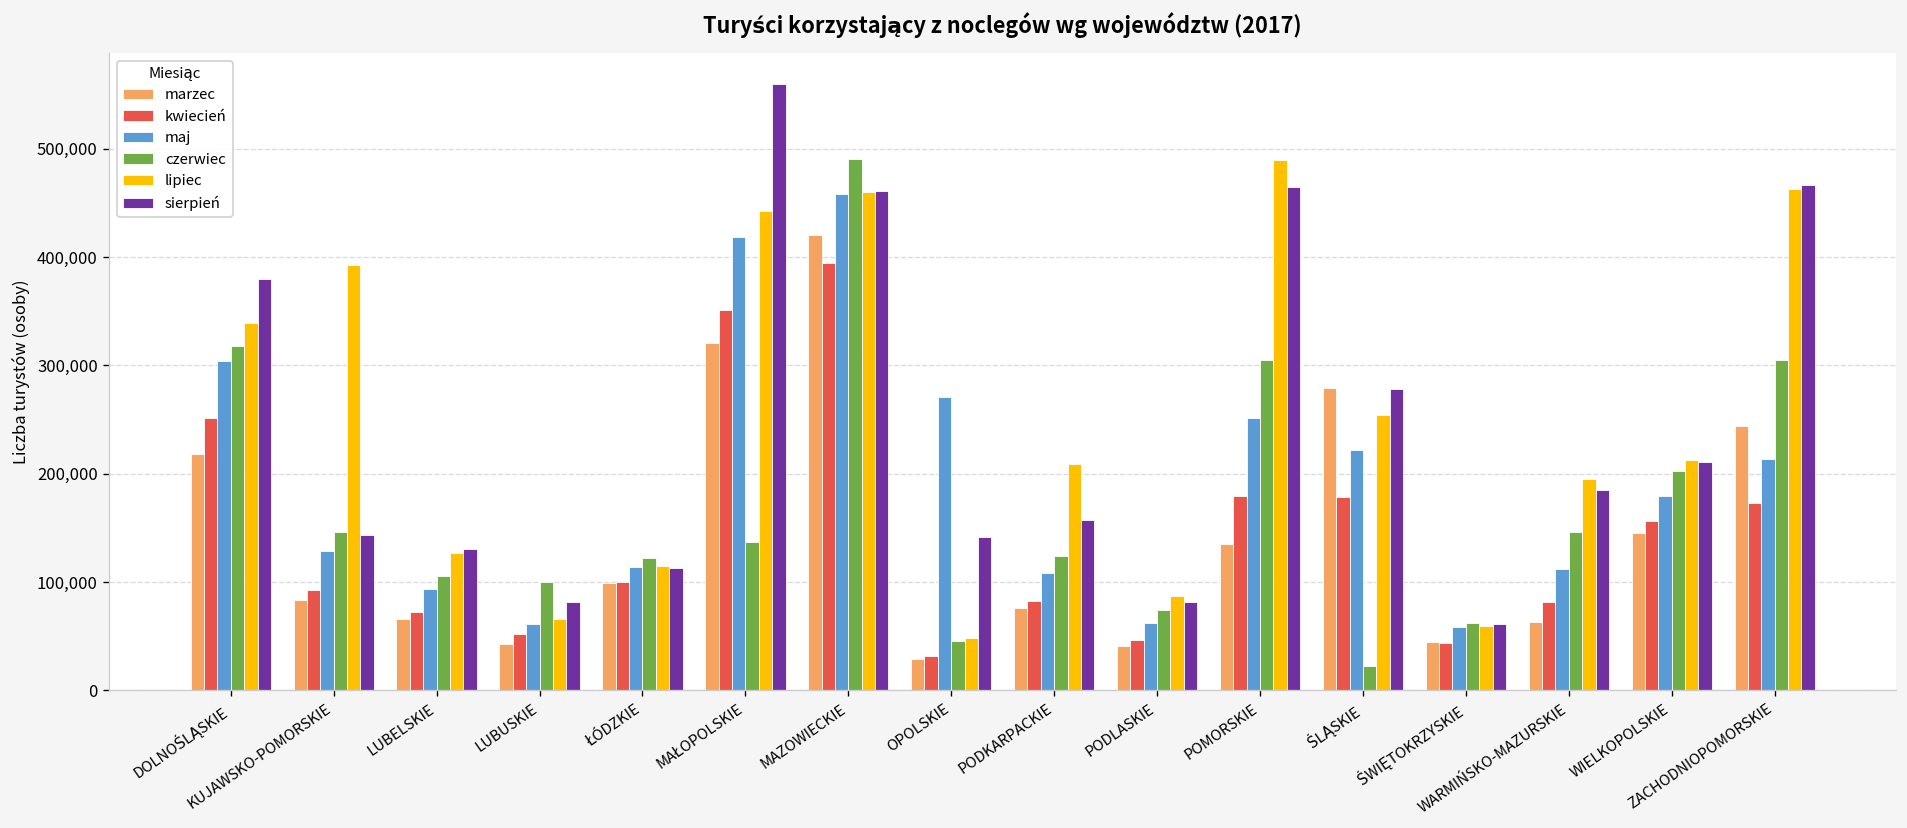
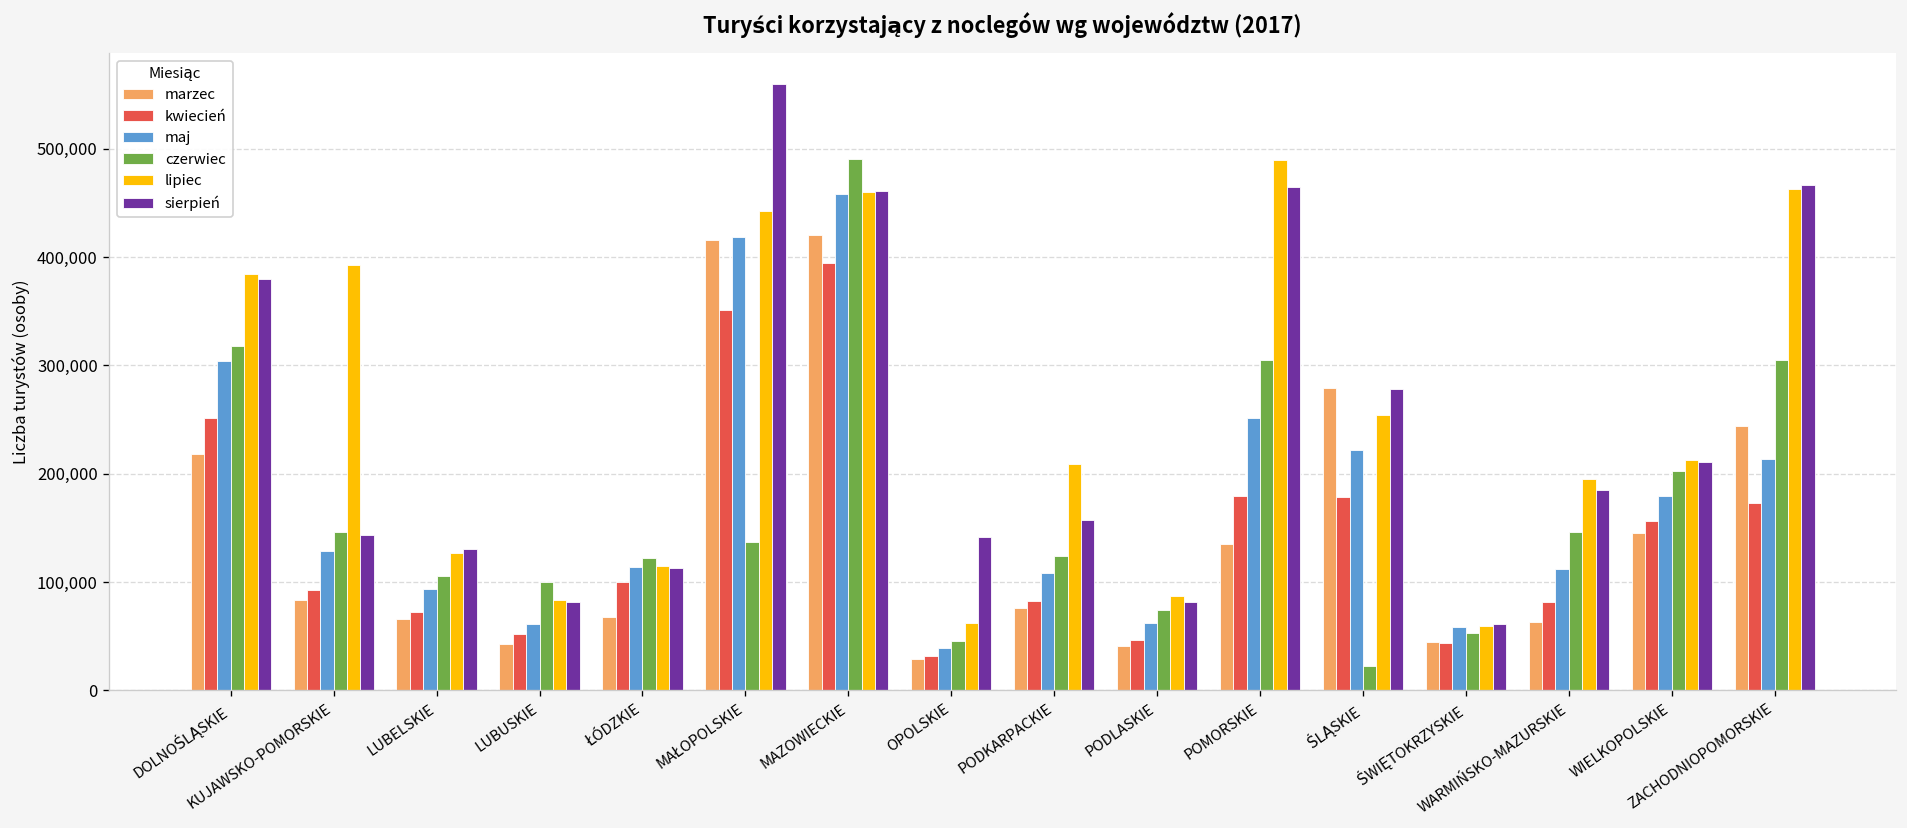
lipiec, DOLNOŚLĄSKIE: 340,000 -> 380,000
lipiec, LUBUSKIE: 70,000 -> 80,000
marzec, ŁÓDZKIE: 100,000 -> 70,000
marzec, MAŁOPOLSKIE: 320,000 -> 420,000
maj, OPOLSKIE: 270,000 -> 40,000
lipiec, OPOLSKIE: 50,000 -> 60,000
czerwiec, ŚWIĘTOKRZYSKIE: 60,000 -> 50,000
